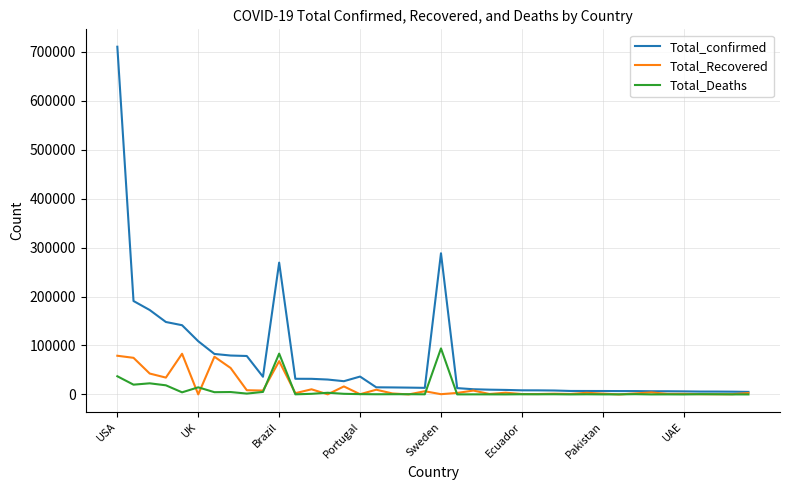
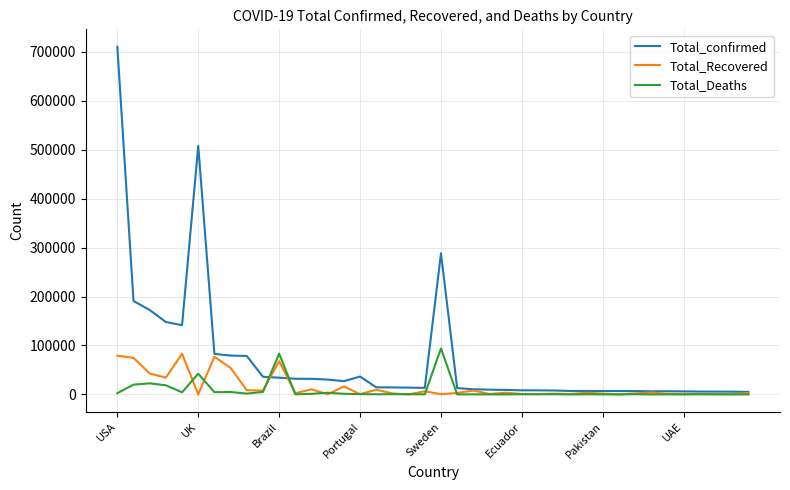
Total_Deaths, USA: 40000 -> 0
Total_confirmed, UK: 110000 -> 510000
Total_Deaths, UK: 10000 -> 40000
Total_confirmed, Brazil: 270000 -> 30000
